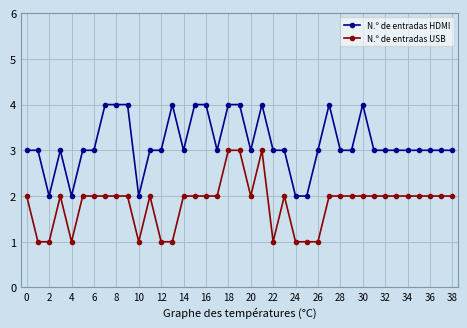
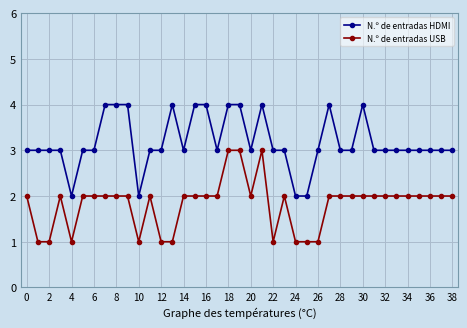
N.º de entradas HDMI, 2: 2 -> 3
